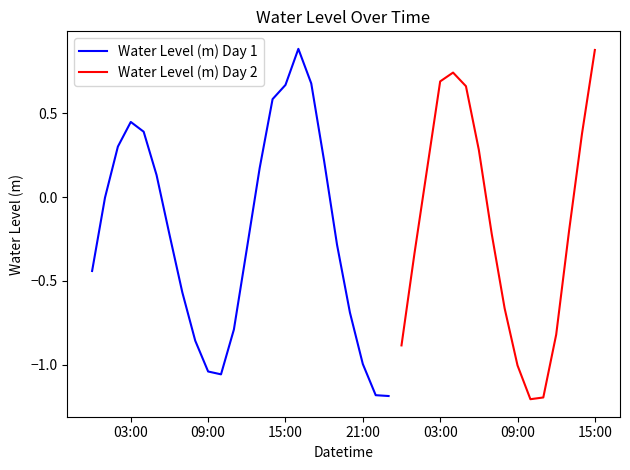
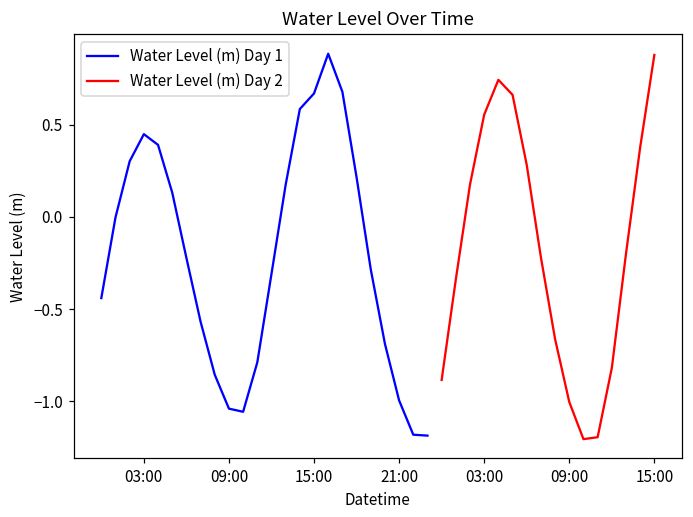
Water Level (m) Day 2, 03:00: 0.69 -> 0.55
